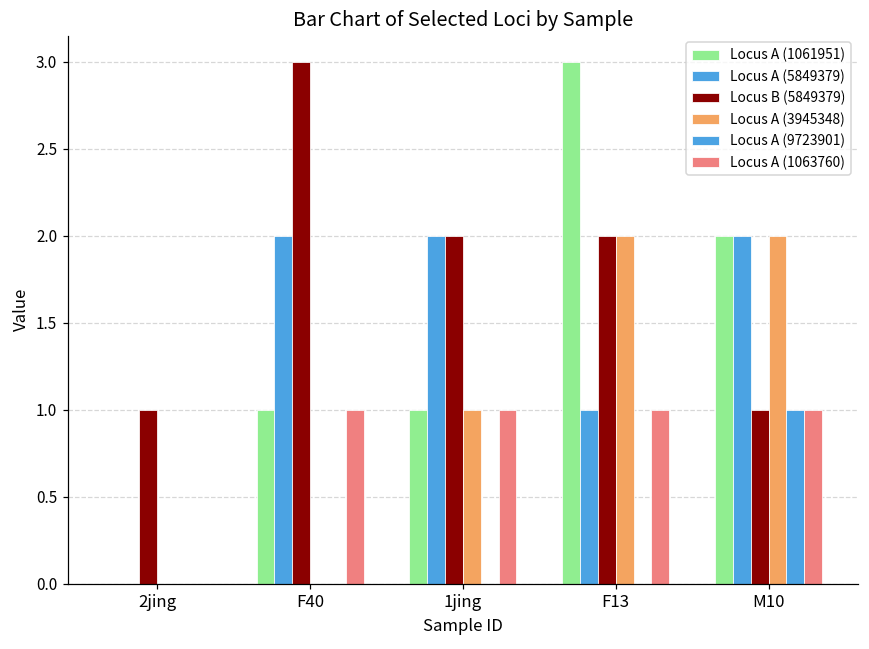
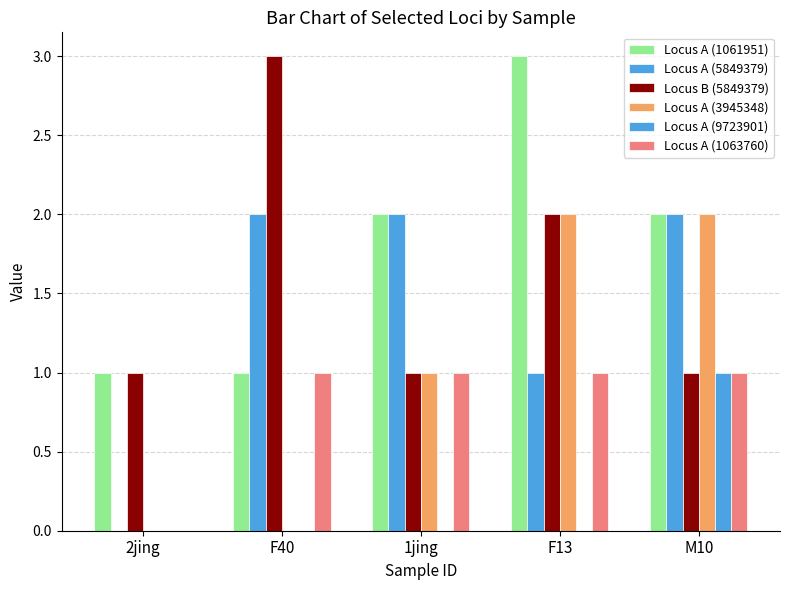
Locus A (1061951), 2jing: 0 -> 1
Locus A (1061951), 1jing: 1 -> 2
Locus B (5849379), 1jing: 2 -> 1
